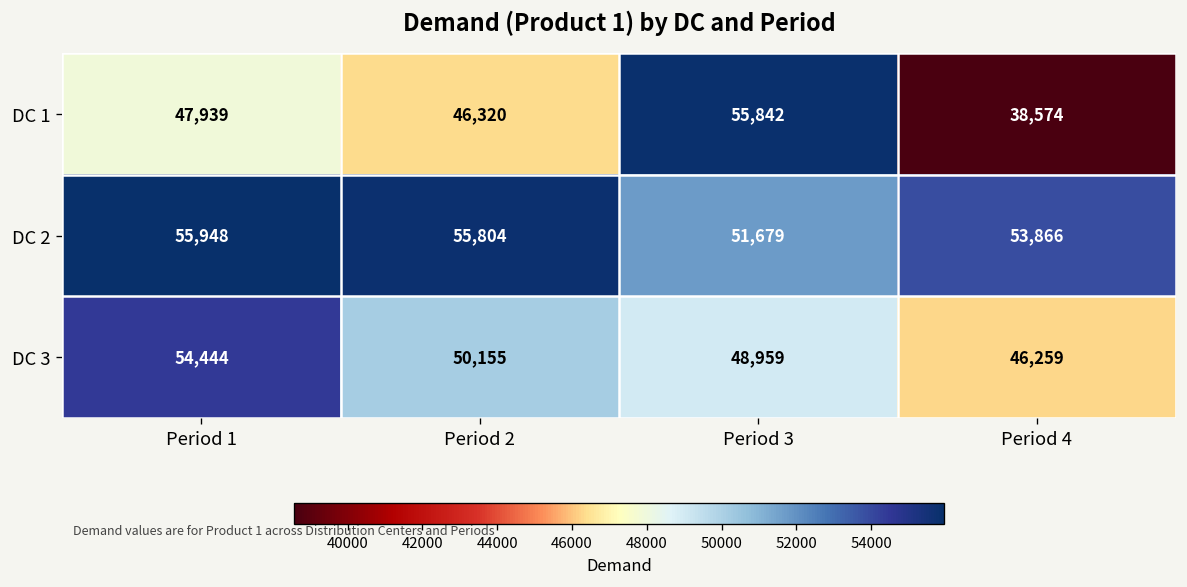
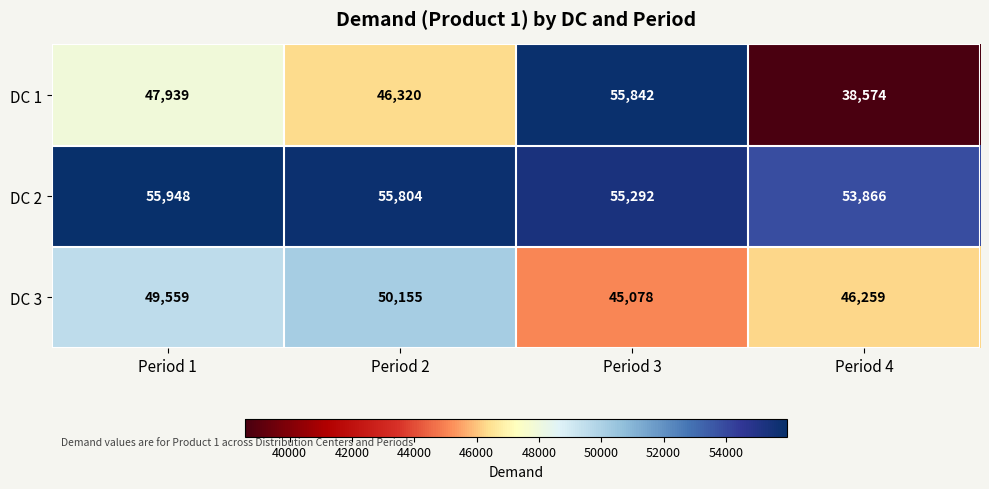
DC 2, Period 3: 51,679 -> 55,292
DC 3, Period 1: 54,444 -> 49,559
DC 3, Period 3: 48,959 -> 45,078
